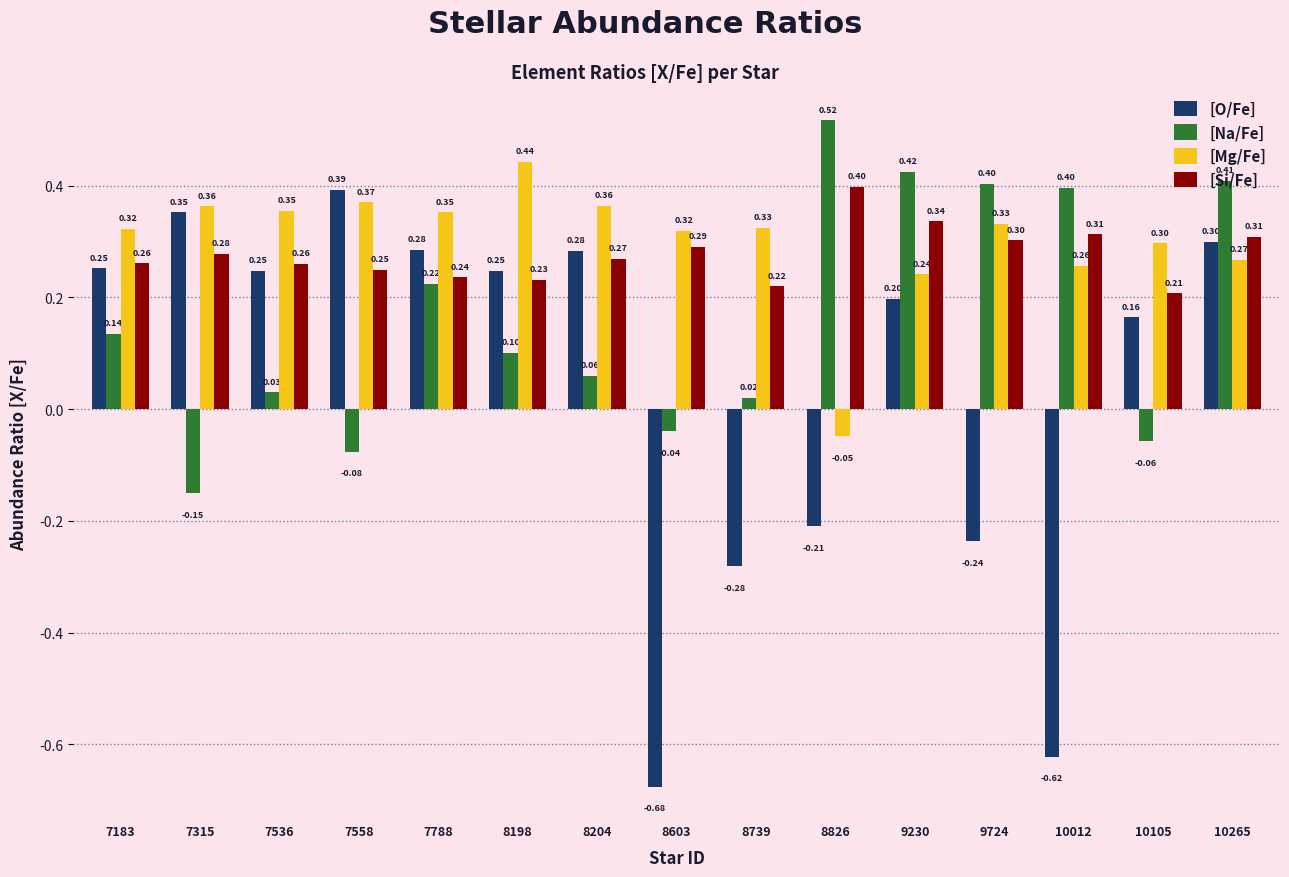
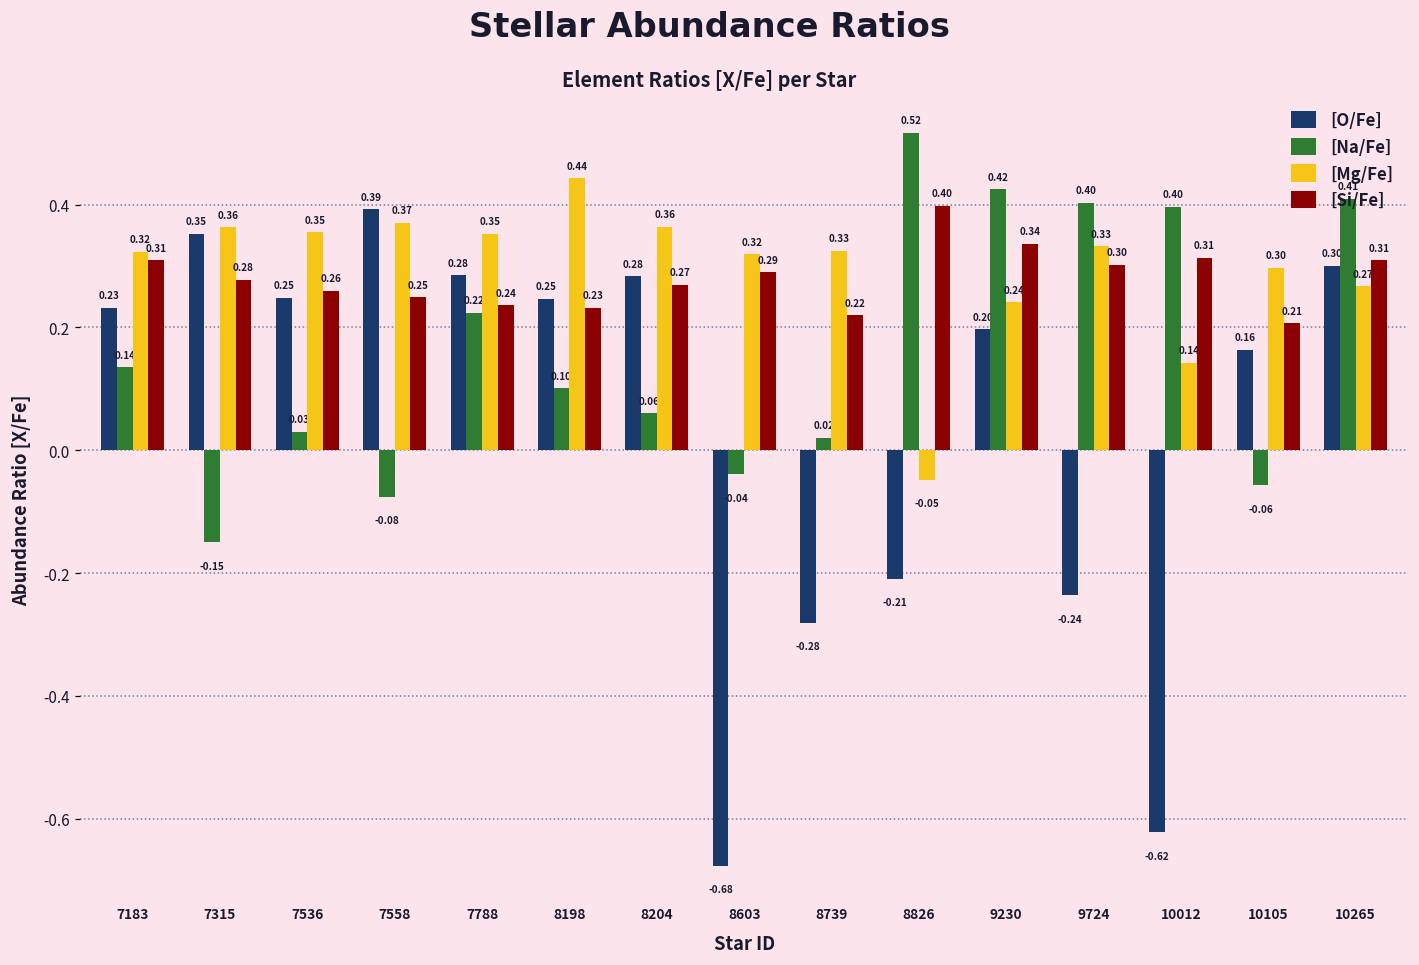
[O/Fe], 7183: 0.25 -> 0.23
[Si/Fe], 7183: 0.26 -> 0.31
[Mg/Fe], 10012: 0.26 -> 0.14
